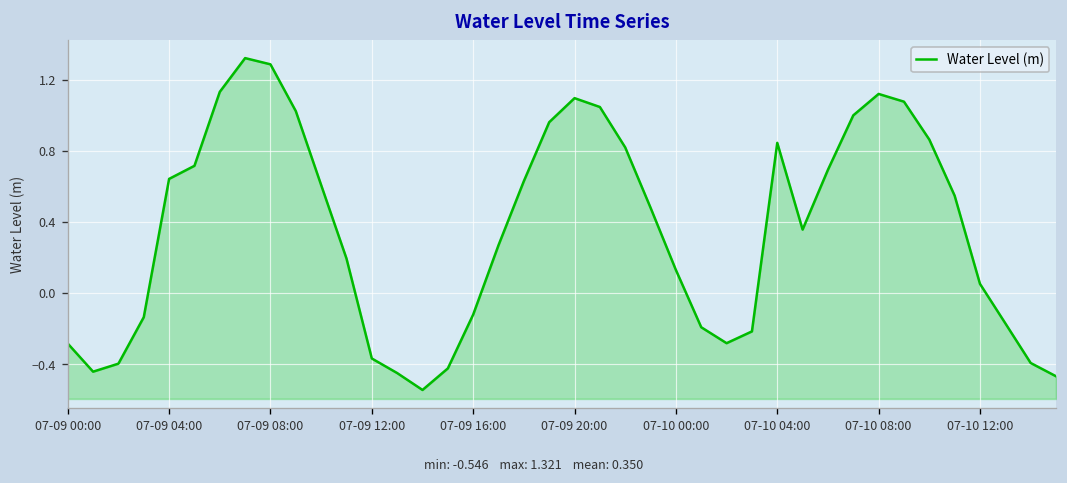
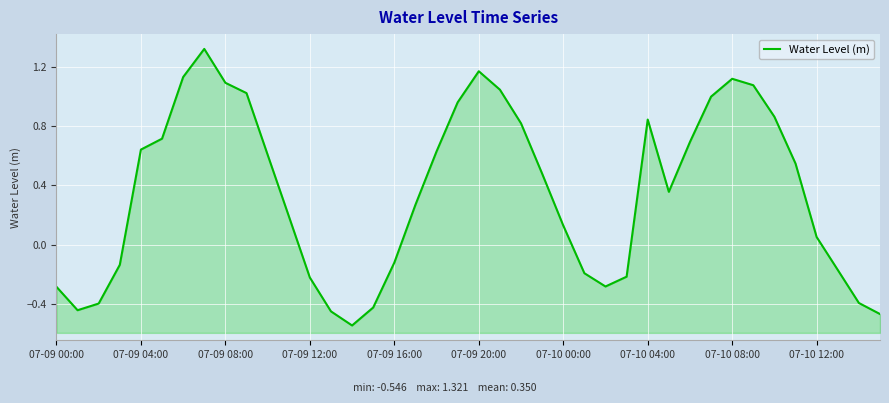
07-09 08:00: 1.29 -> 1.09
07-09 12:00: -0.37 -> -0.22
07-09 20:00: 1.10 -> 1.17
